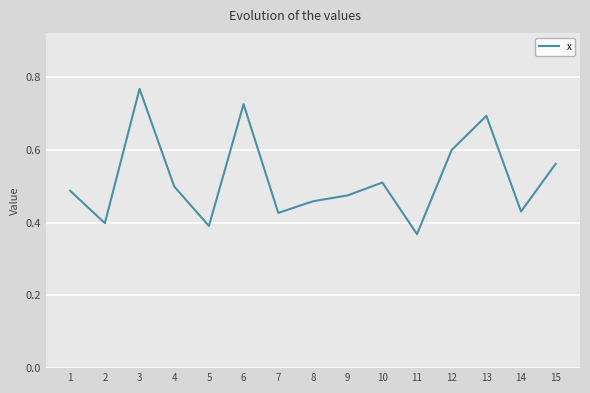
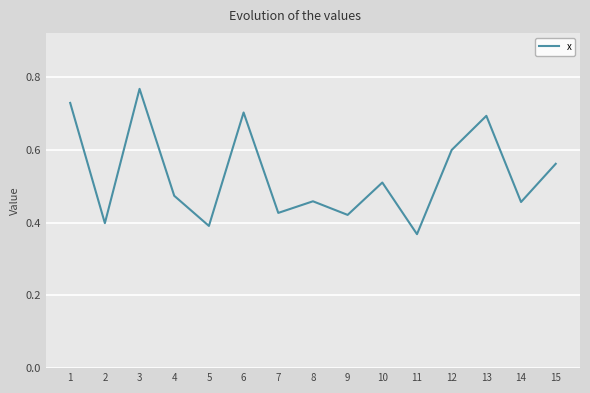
1: 0.49 -> 0.73
4: 0.50 -> 0.47
6: 0.73 -> 0.70
9: 0.48 -> 0.42
14: 0.43 -> 0.46
